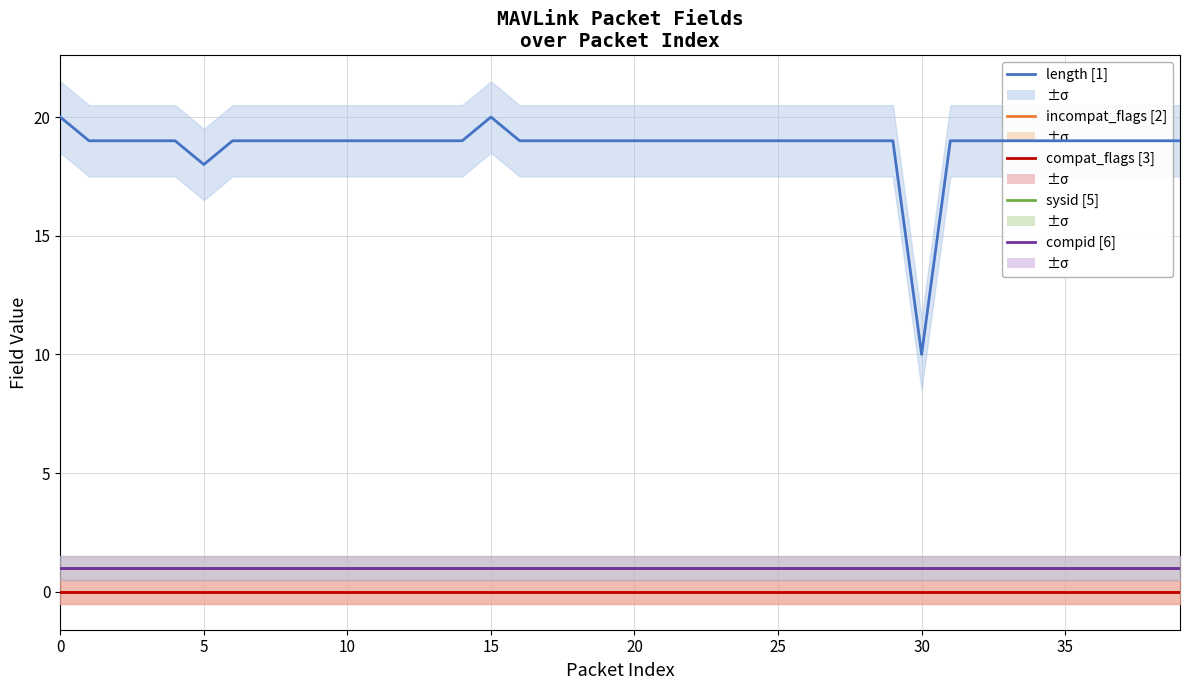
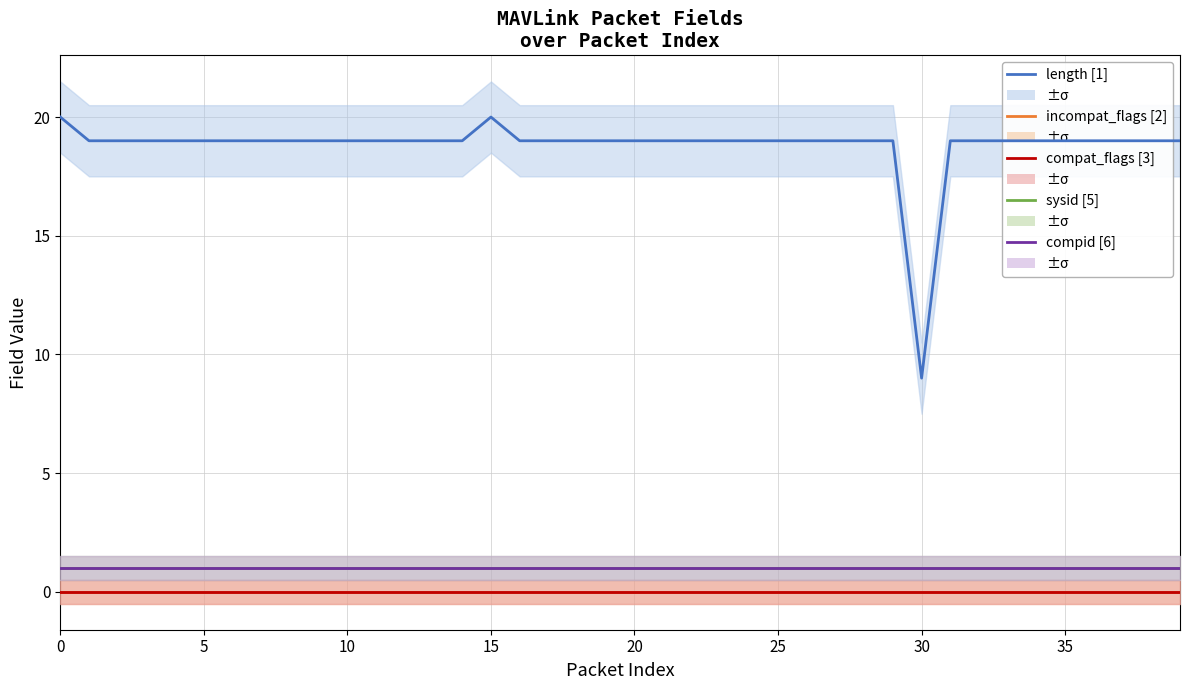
length [1], 5: 18 -> 19
length [1], 30: 10 -> 9
